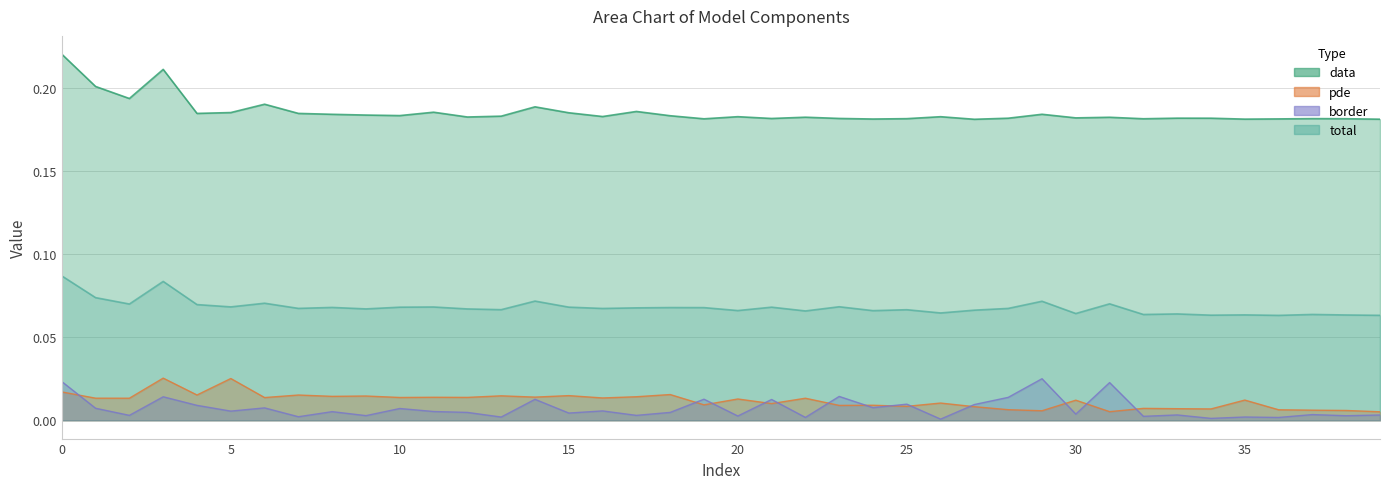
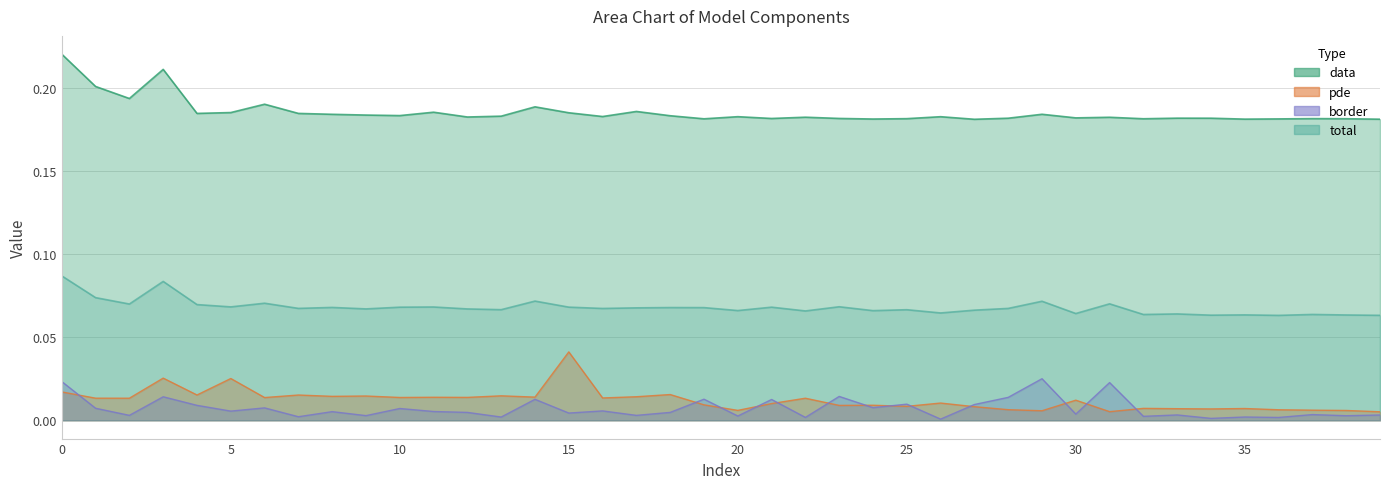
pde, 15: 0.015 -> 0.041
pde, 20: 0.013 -> 0.006
pde, 35: 0.012 -> 0.007
